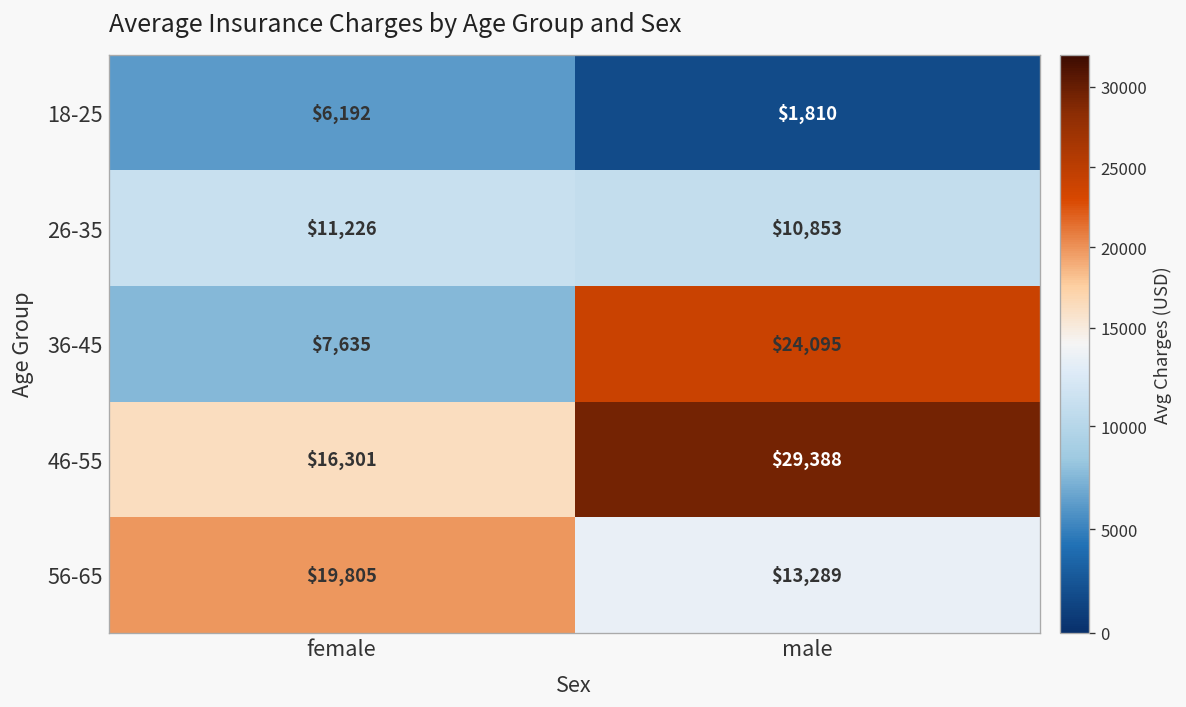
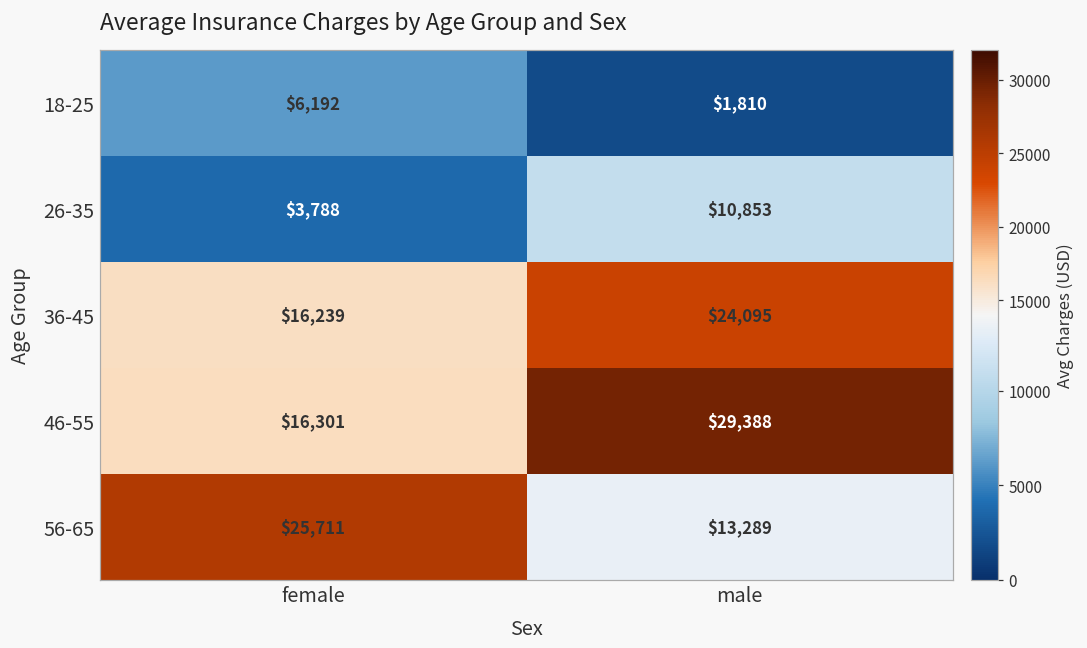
26-35, female: $11,226 -> $3,788
36-45, female: $7,635 -> $16,239
56-65, female: $19,805 -> $25,711
